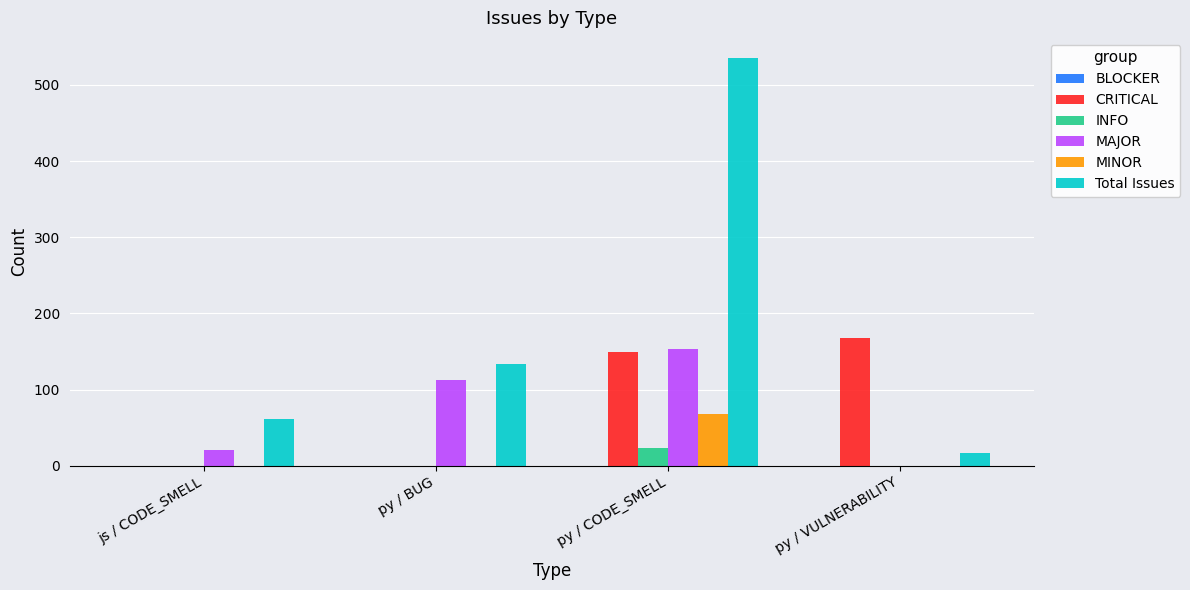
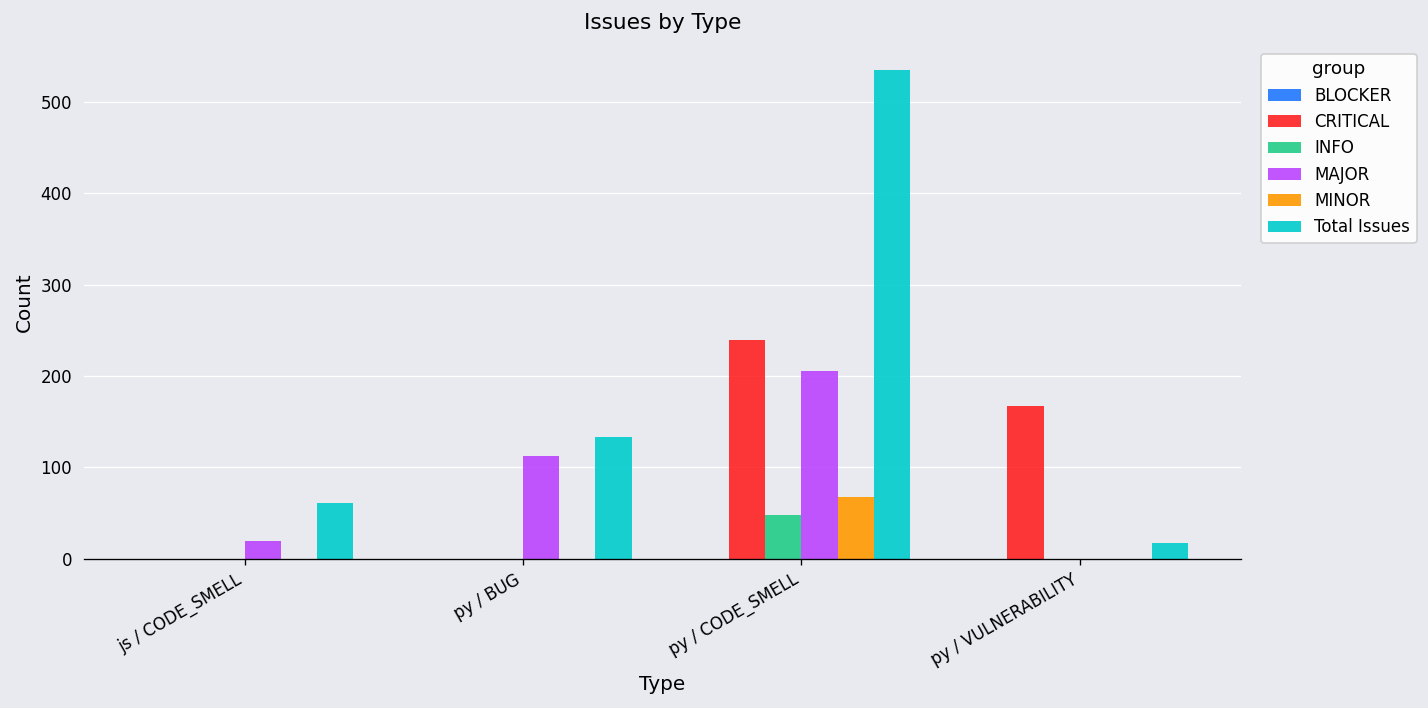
CRITICAL, py / CODE_SMELL: 150 -> 240
INFO, py / CODE_SMELL: 20 -> 50
MAJOR, py / CODE_SMELL: 150 -> 210
